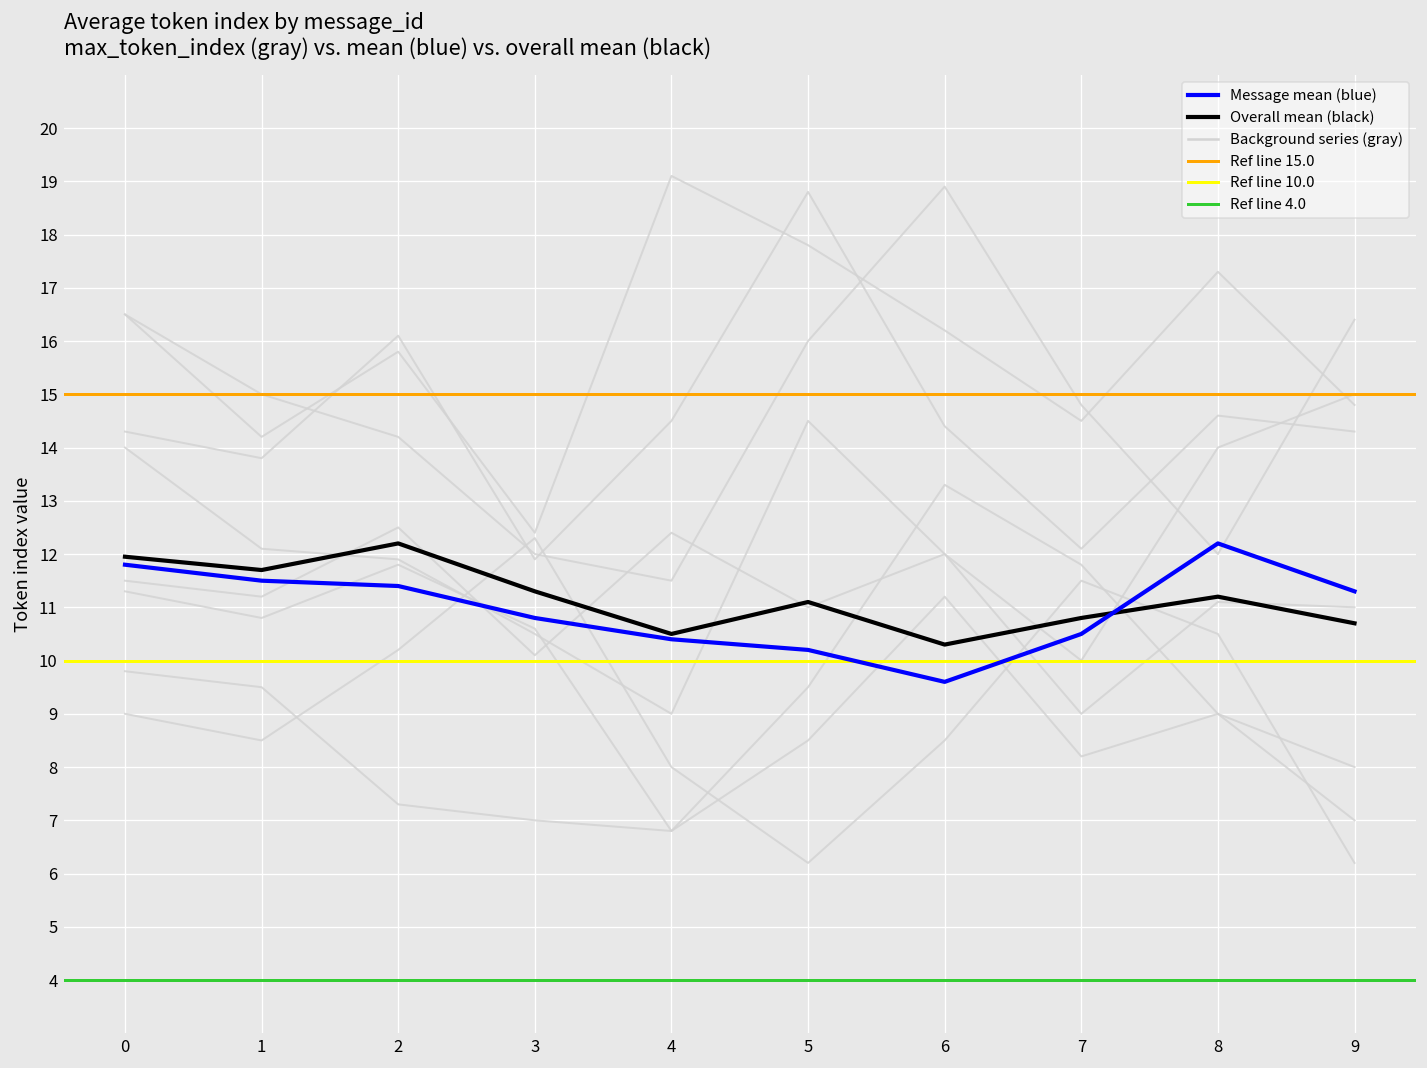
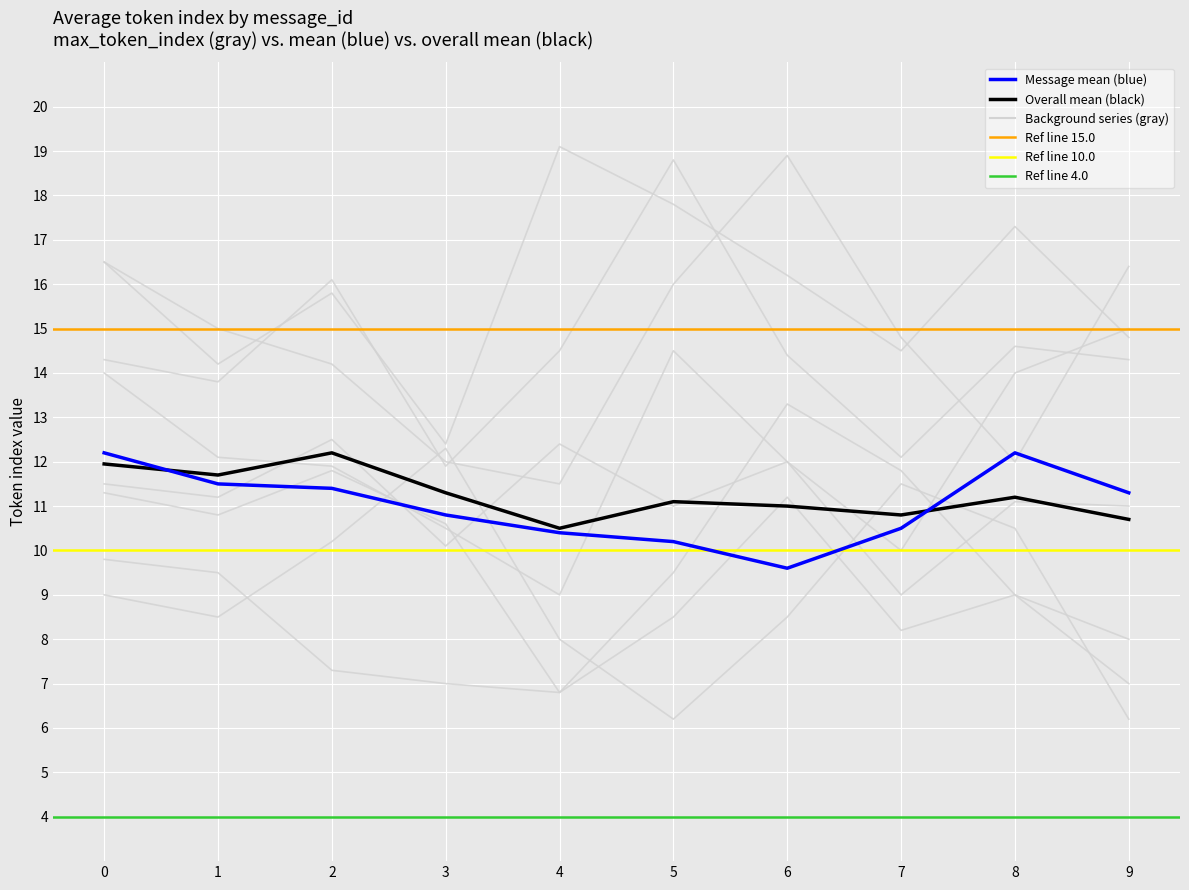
Message mean (blue), 0: 11.8 -> 12.2
Overall mean (black), 6: 10.3 -> 11.0
